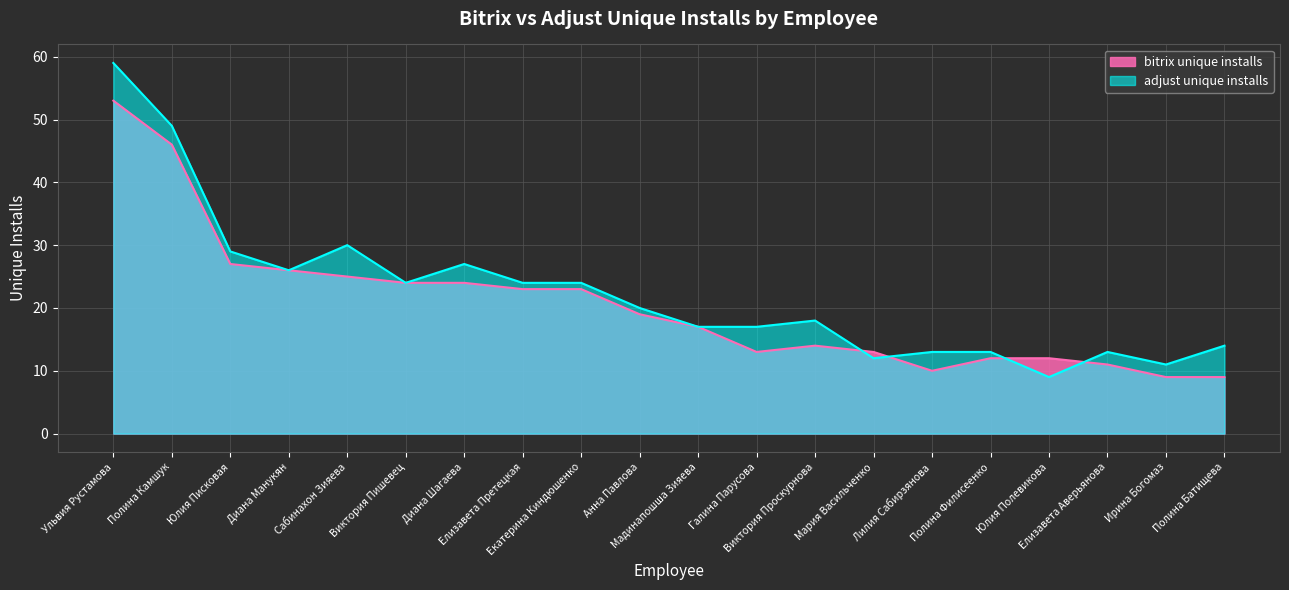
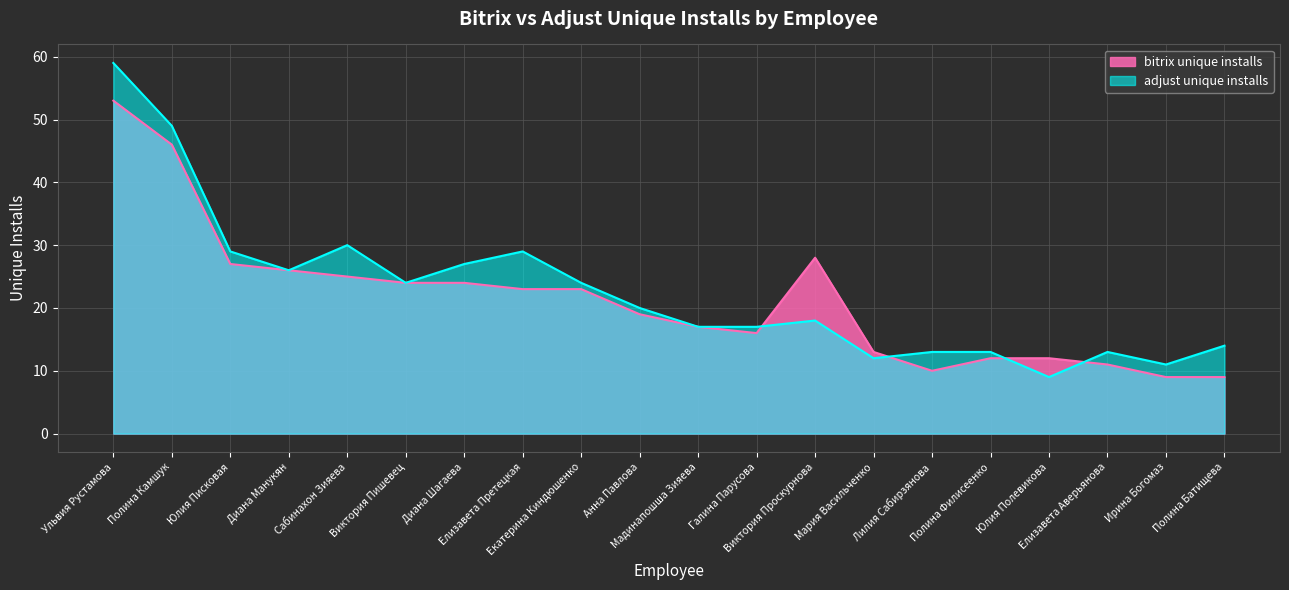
adjust unique installs, Елизавета Претецкая: 24 -> 29
bitrix unique installs, Галина Парусова: 13 -> 16
bitrix unique installs, Виктория Проскурнова: 14 -> 28
